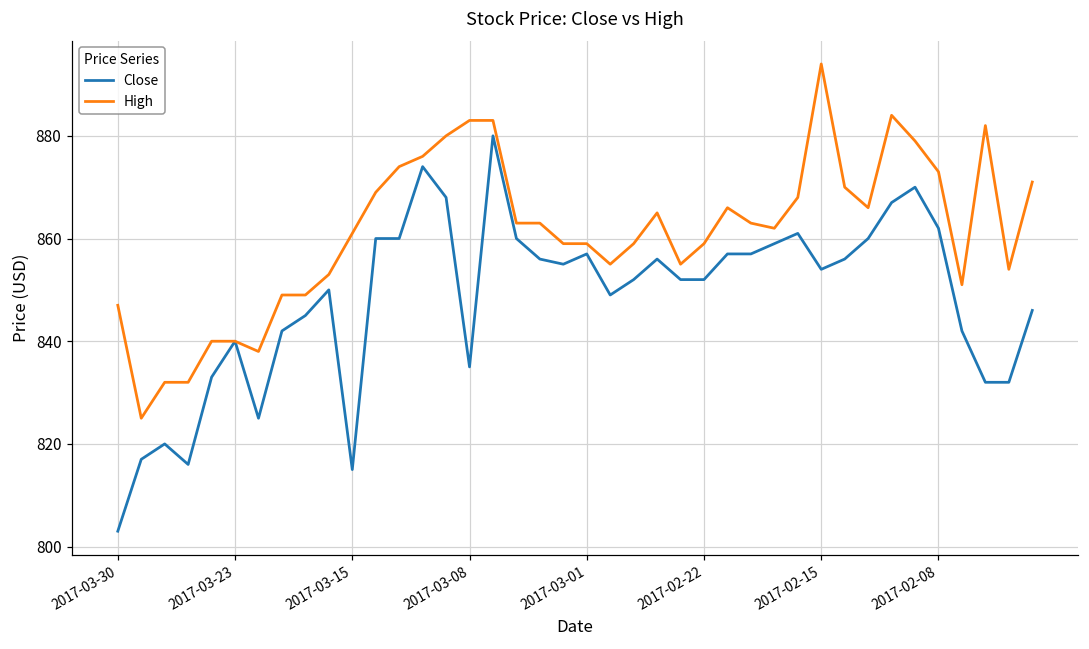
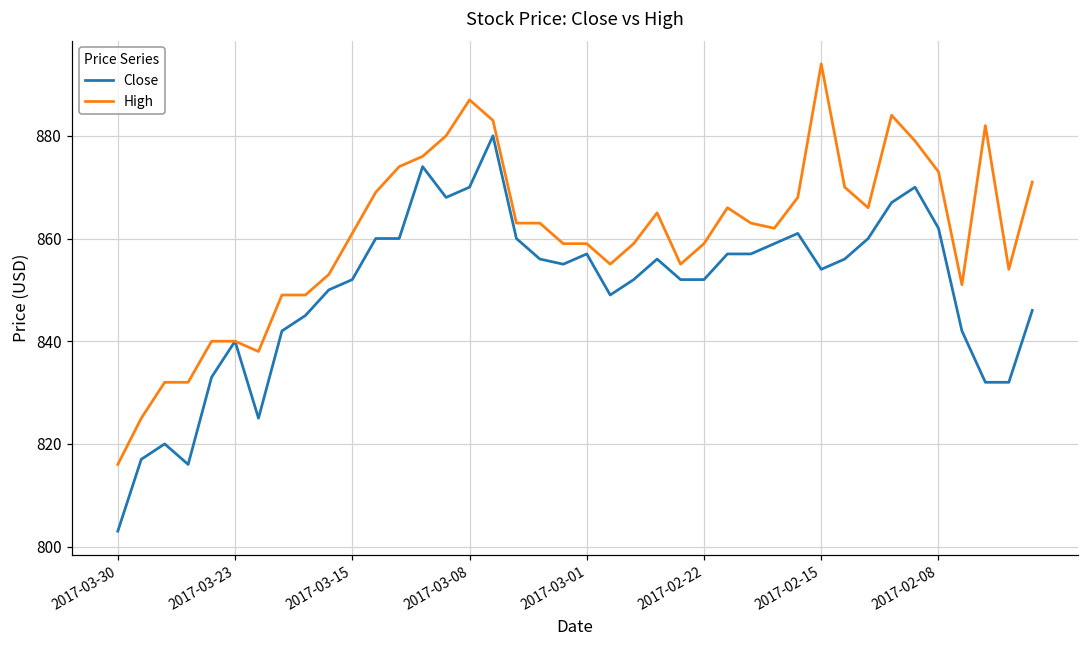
High, 2017-03-30: 847 -> 816
Close, 2017-03-15: 815 -> 852
Close, 2017-03-08: 835 -> 870
High, 2017-03-08: 883 -> 887
